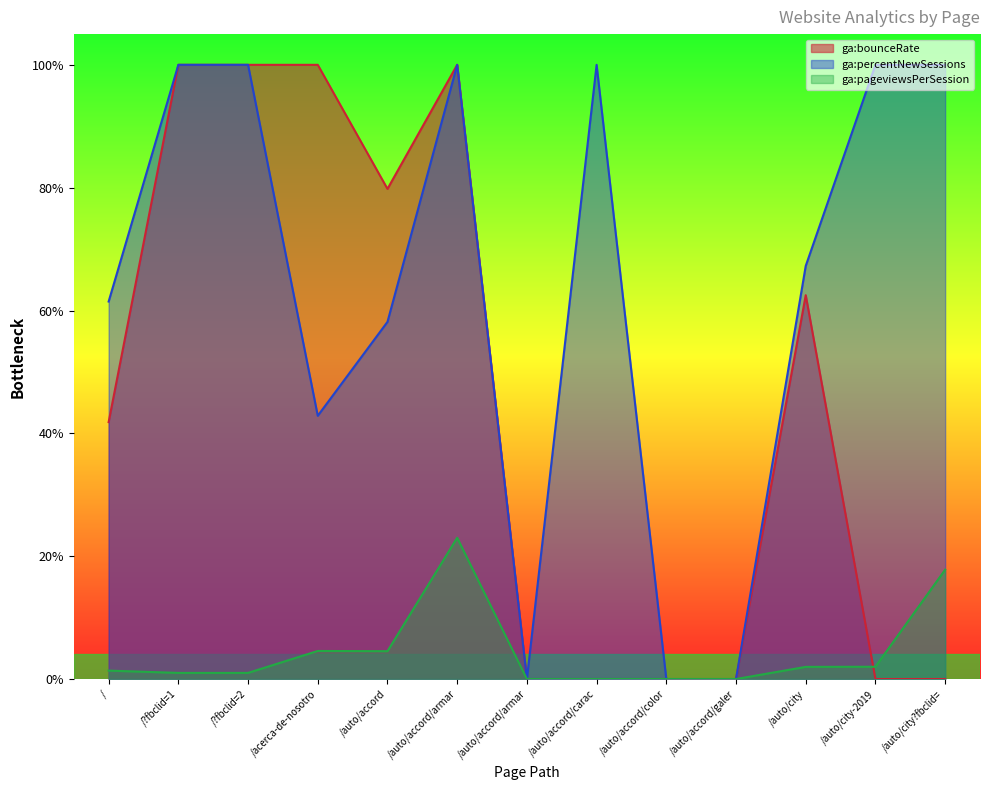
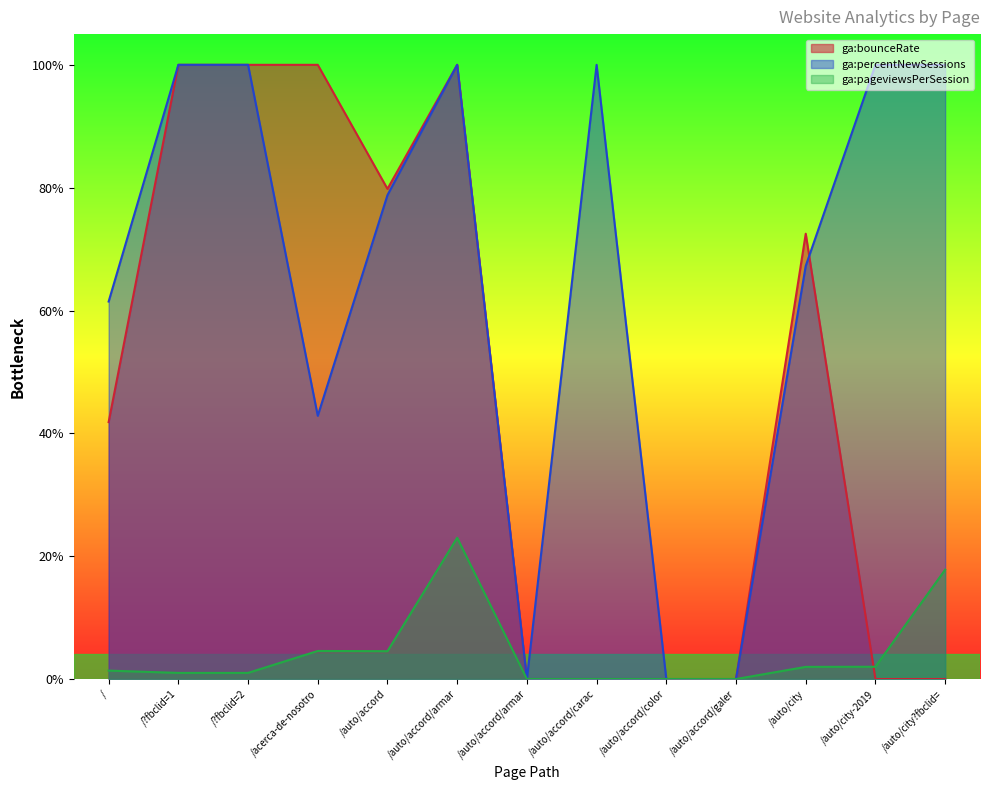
ga:percentNewSessions, /auto/accord: 58% -> 79%
ga:bounceRate, /auto/city: 63% -> 73%
